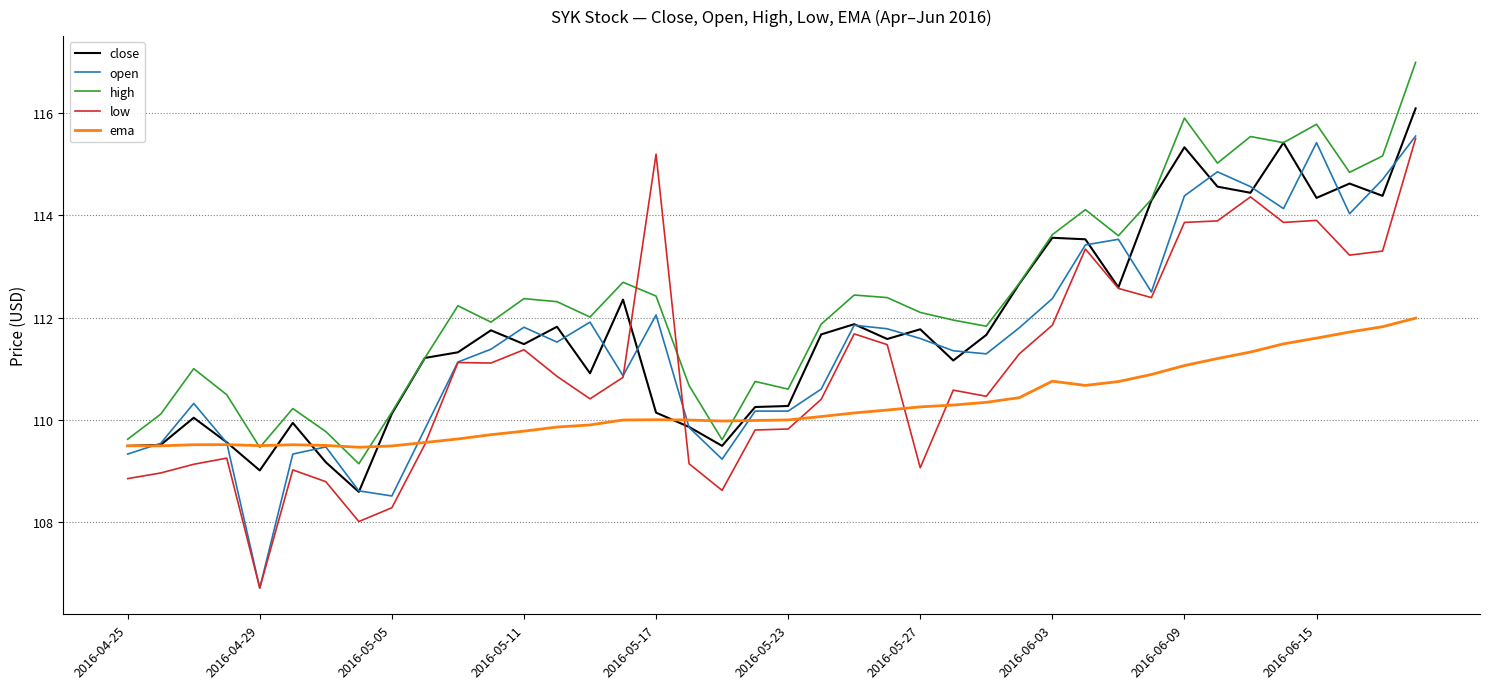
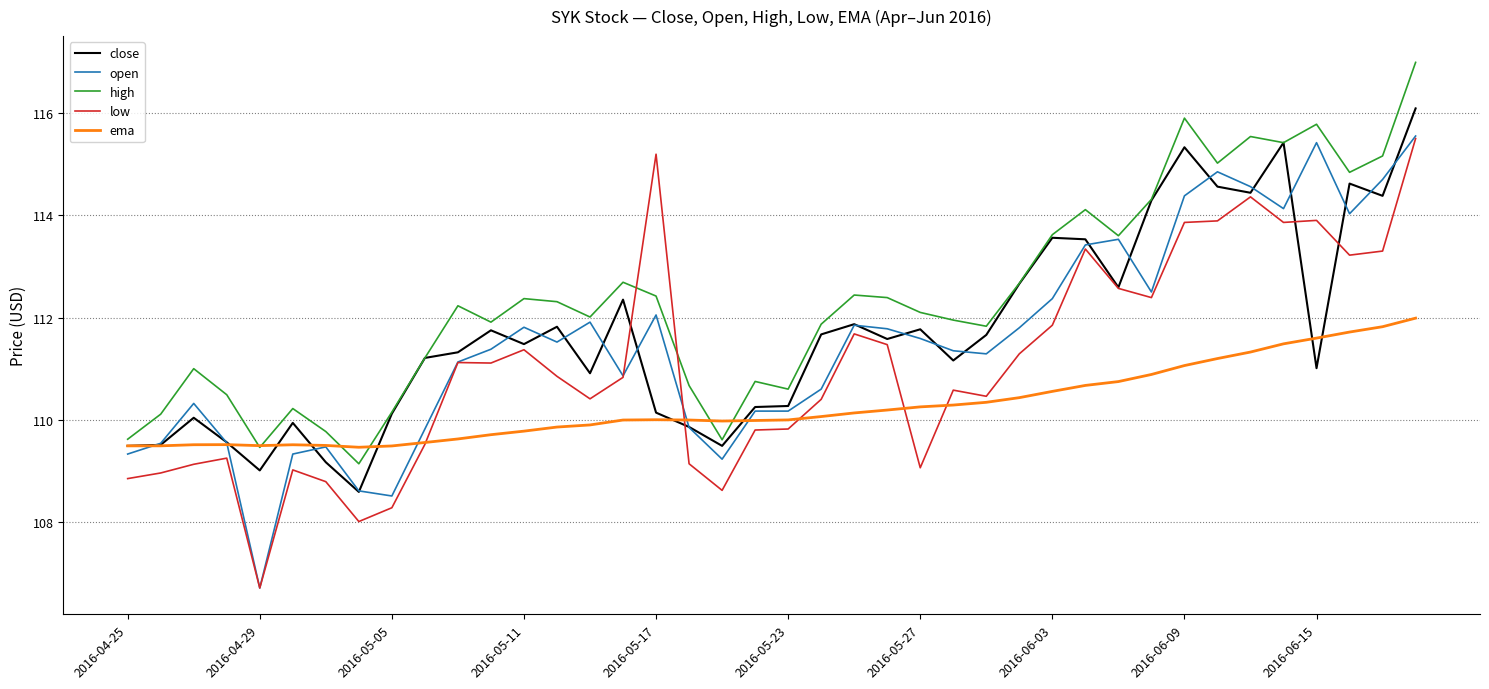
ema, 2016-06-03: 110.8 -> 110.6
close, 2016-06-15: 114.3 -> 111.0
